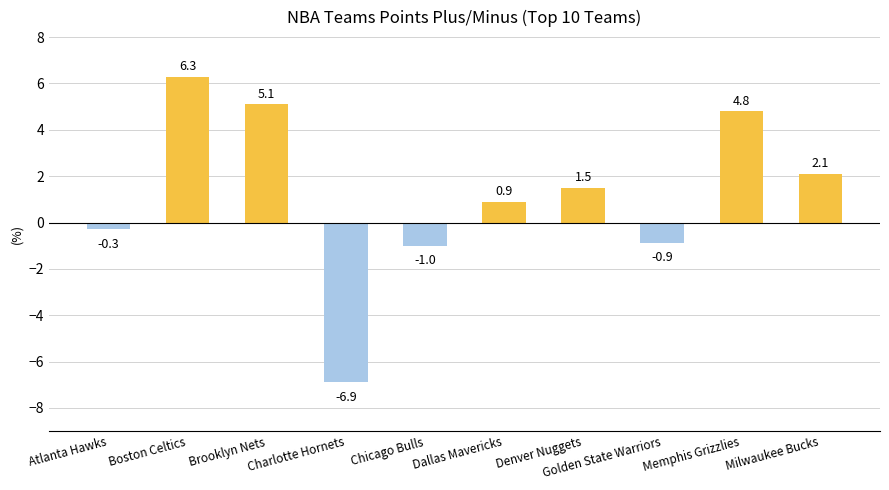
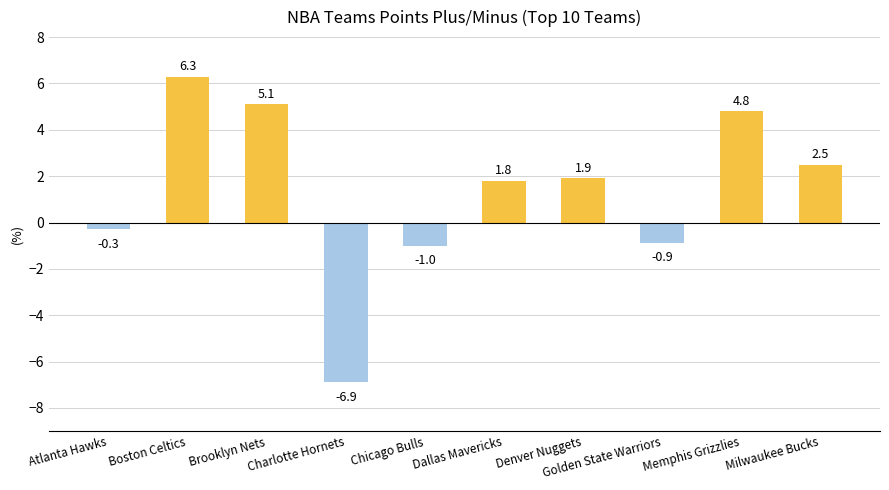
Dallas Mavericks: 0.9 -> 1.8
Denver Nuggets: 1.5 -> 1.9
Milwaukee Bucks: 2.1 -> 2.5
